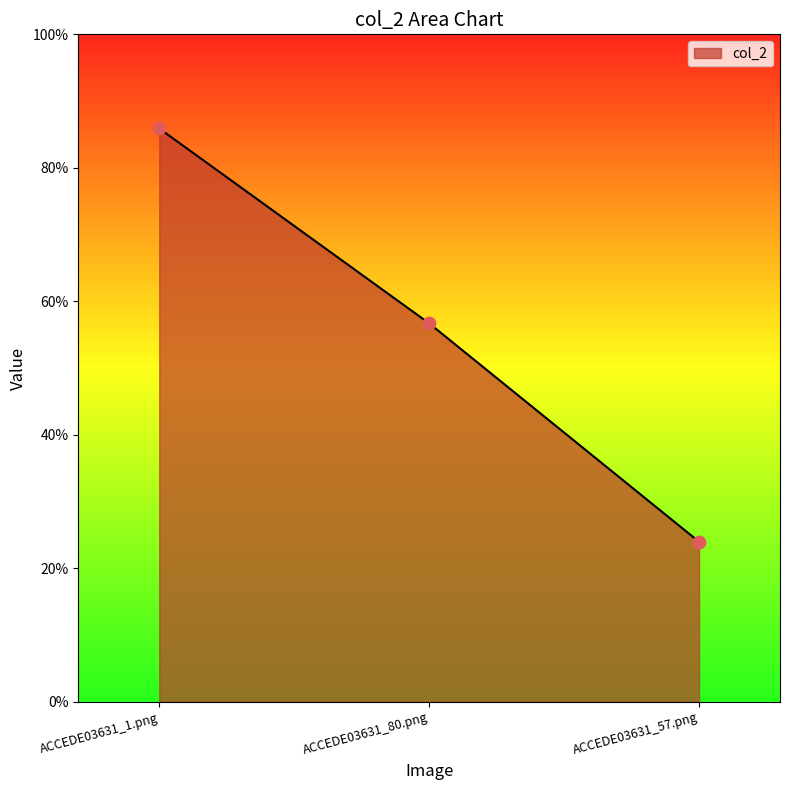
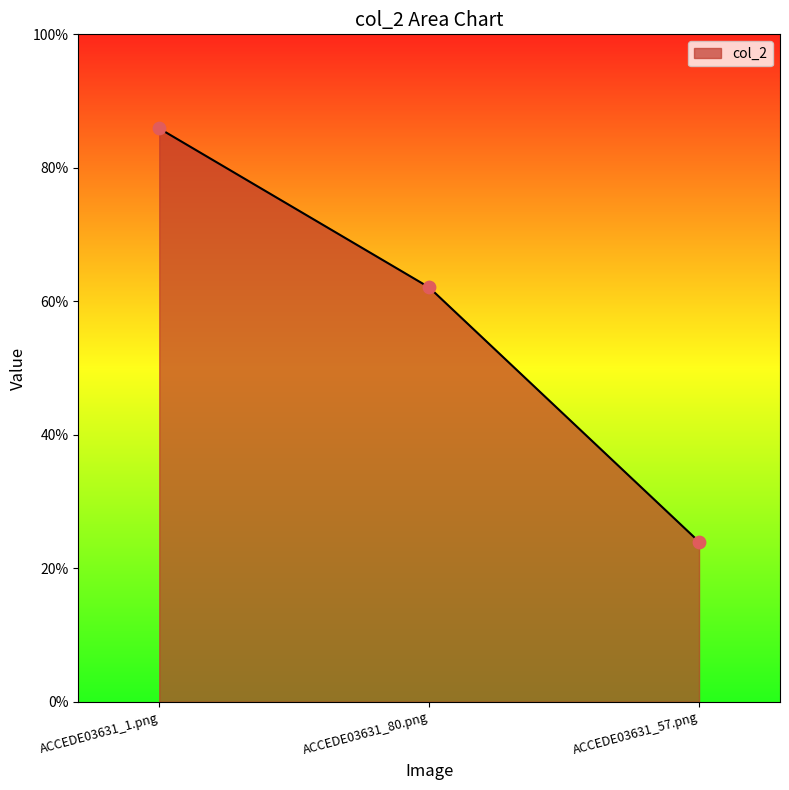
ACCEDE03631_80.png: 57% -> 62%
